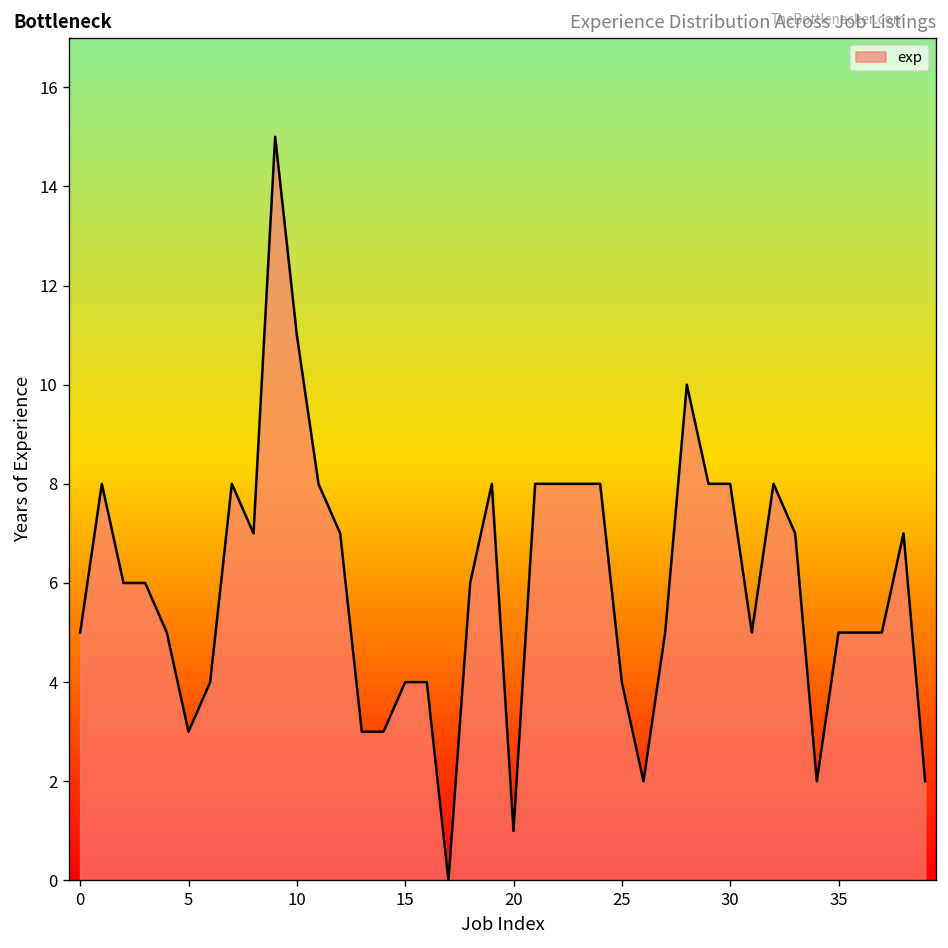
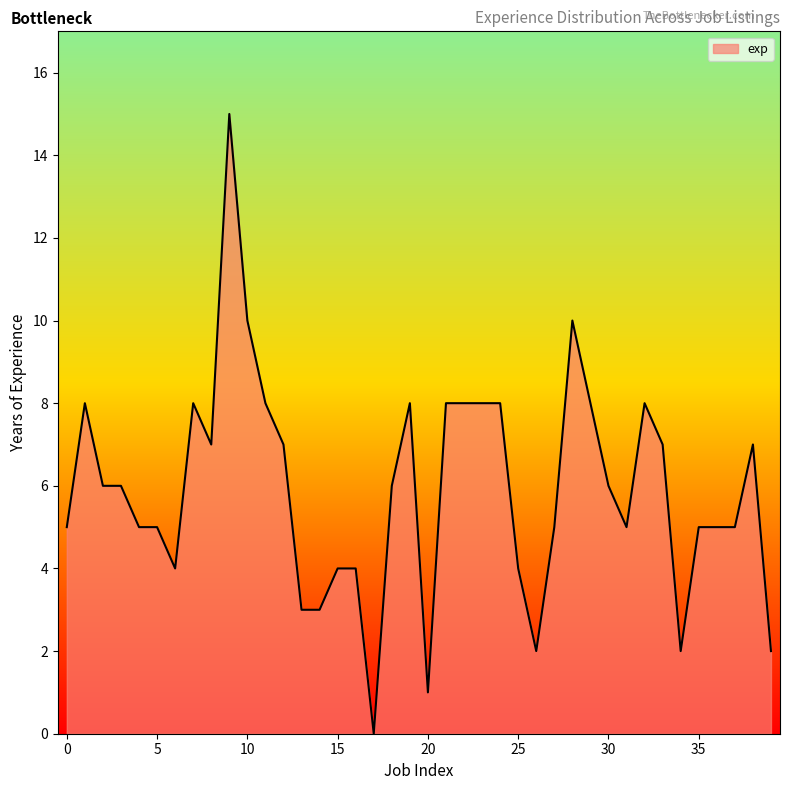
5: 3 -> 5
10: 11 -> 10
30: 8 -> 6
